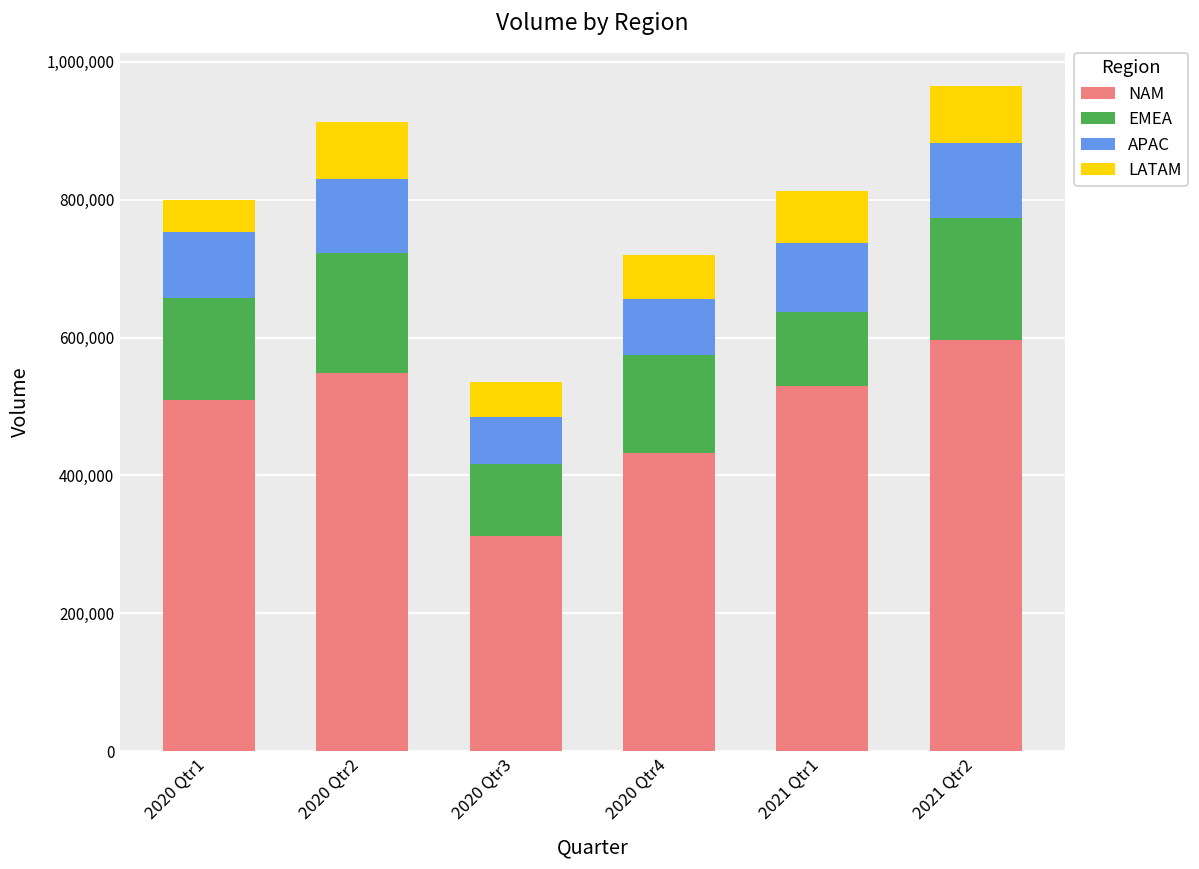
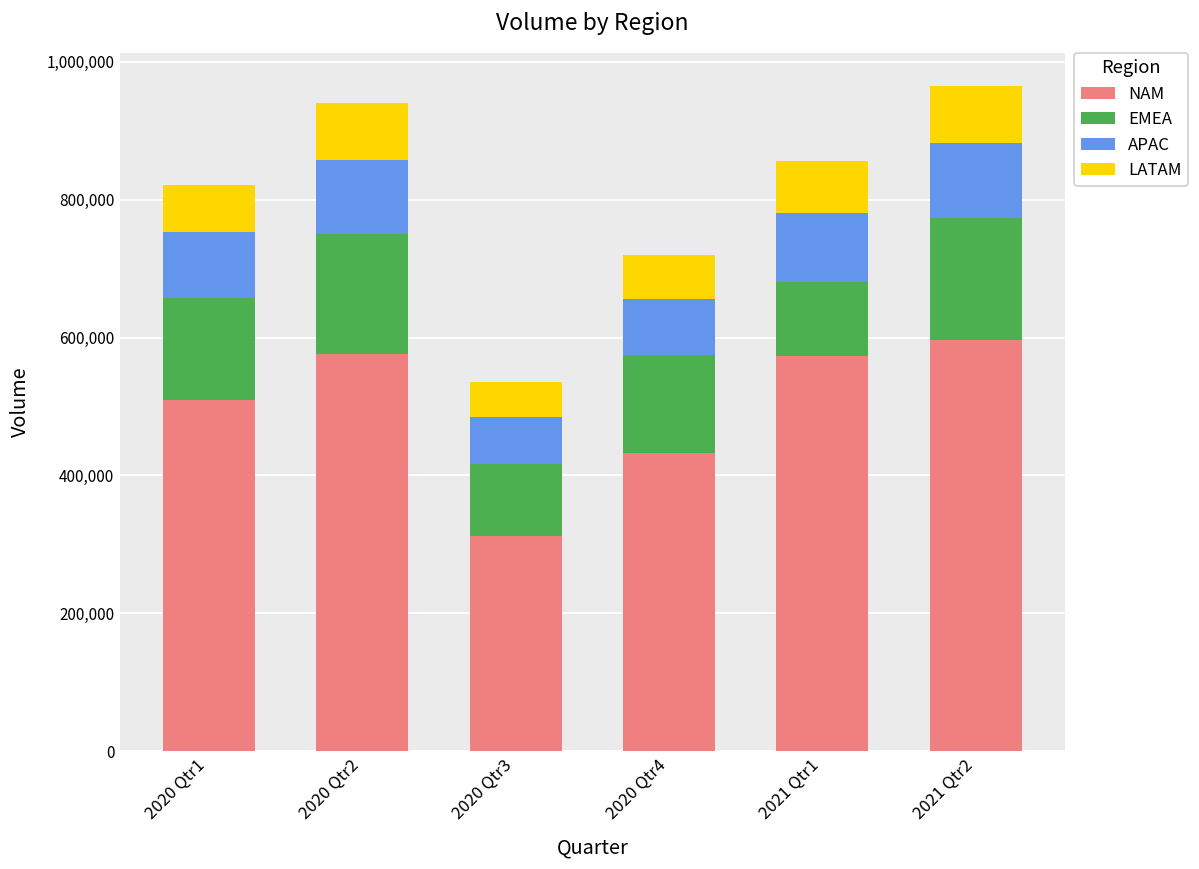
LATAM, 2020 Qtr1: 50,000 -> 70,000
NAM, 2020 Qtr2: 550,000 -> 580,000
NAM, 2021 Qtr1: 530,000 -> 570,000
